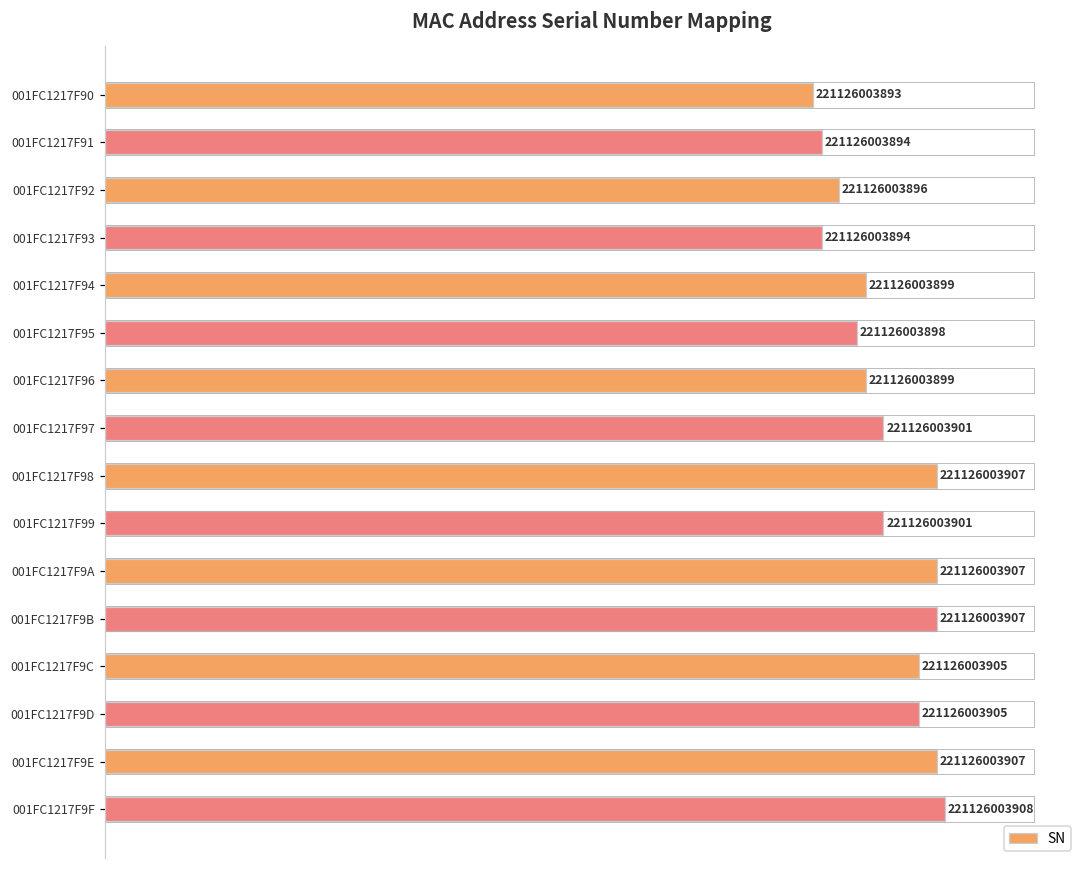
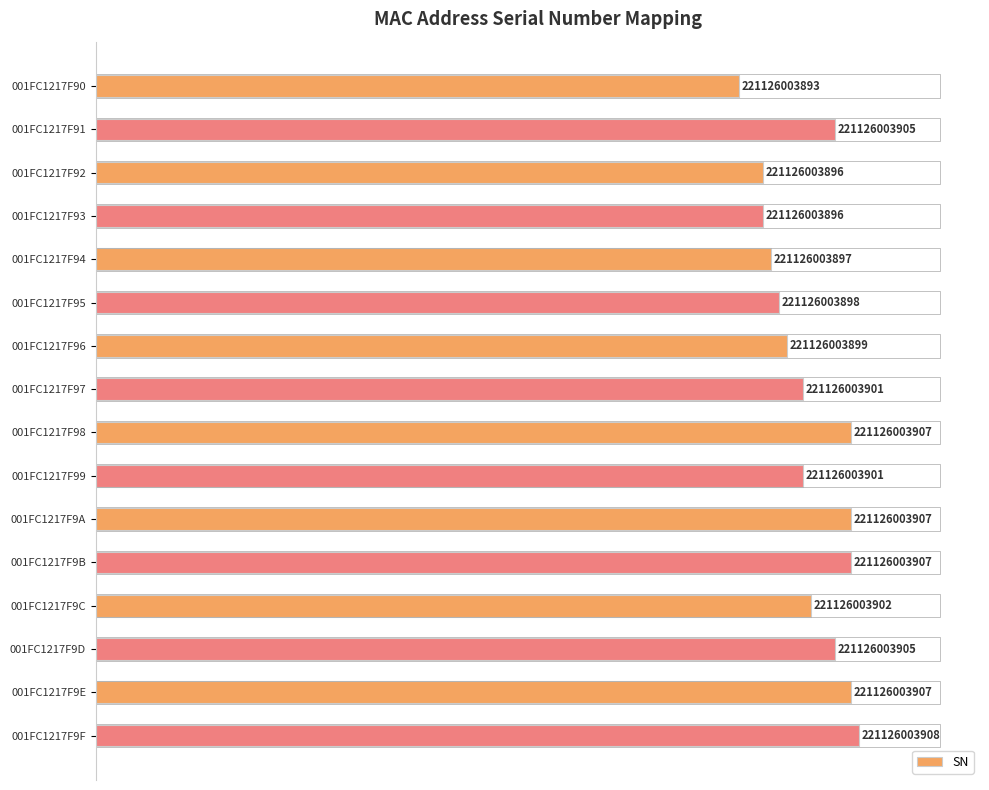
001FC1217F91: 221126003894 -> 221126003905
001FC1217F93: 221126003894 -> 221126003896
001FC1217F94: 221126003899 -> 221126003897
001FC1217F9C: 221126003905 -> 221126003902
